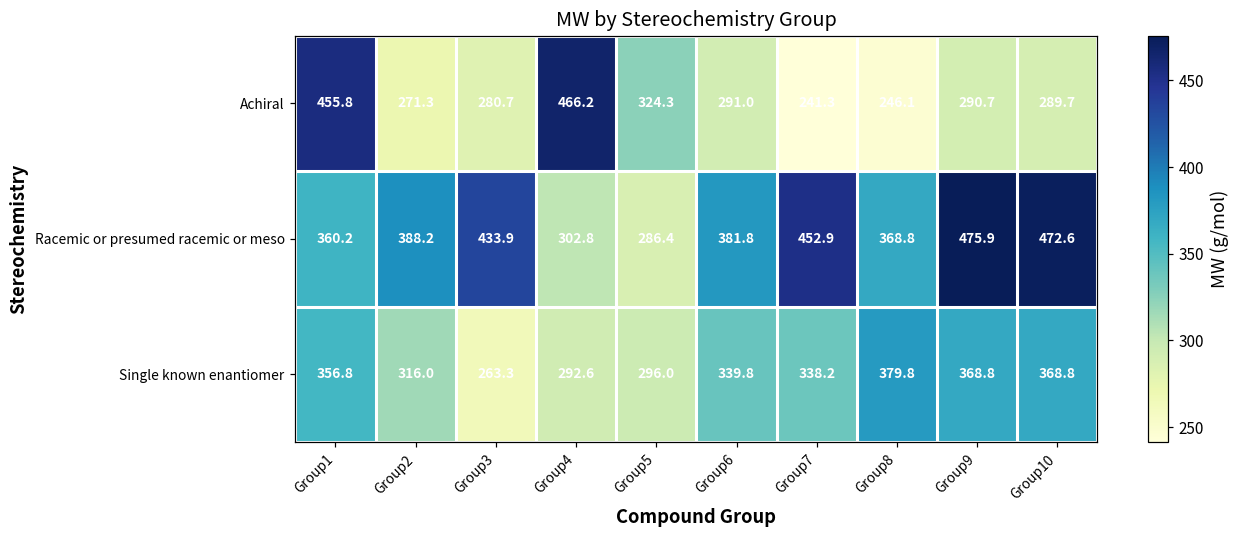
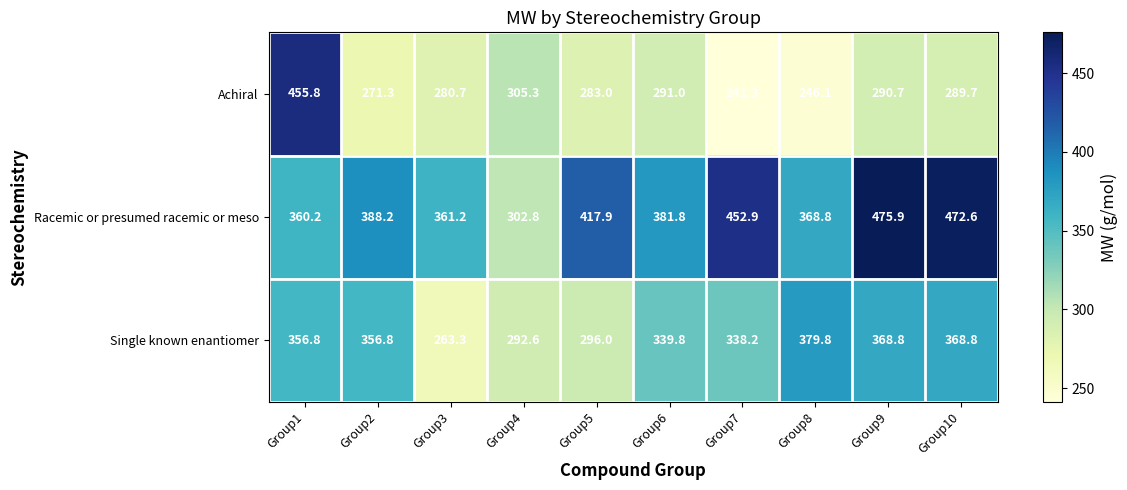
Achiral, Group4: 466.2 -> 305.3
Achiral, Group5: 324.3 -> 283.0
Racemic or presumed racemic or meso, Group3: 433.9 -> 361.2
Racemic or presumed racemic or meso, Group5: 286.4 -> 417.9
Single known enantiomer, Group2: 316.0 -> 356.8
